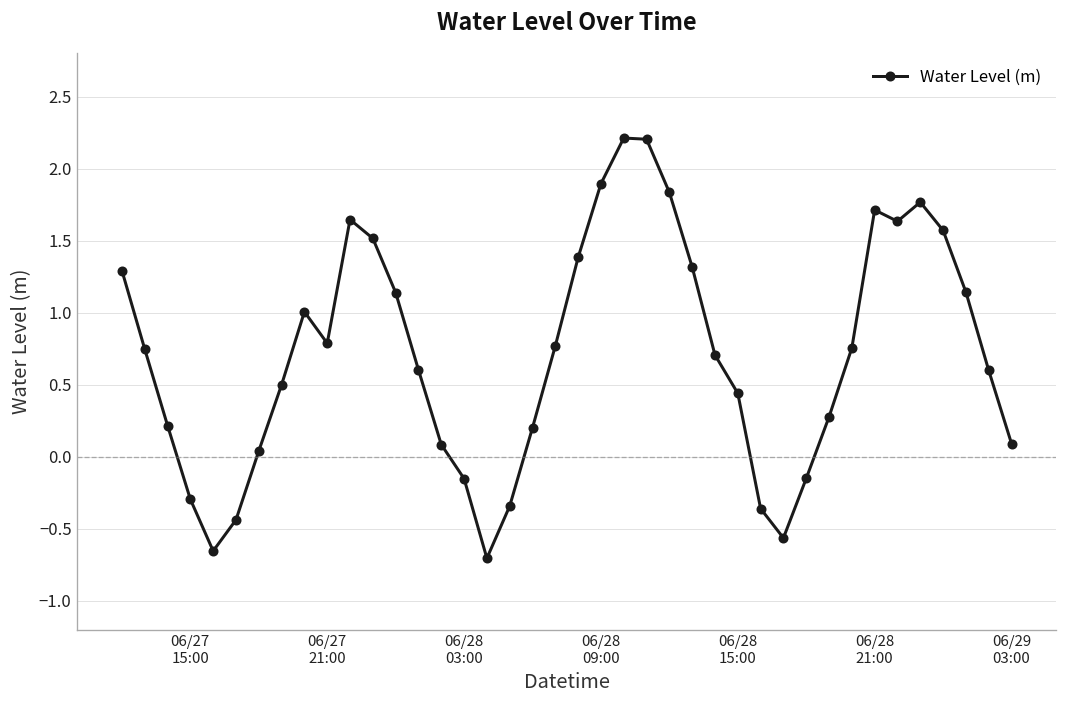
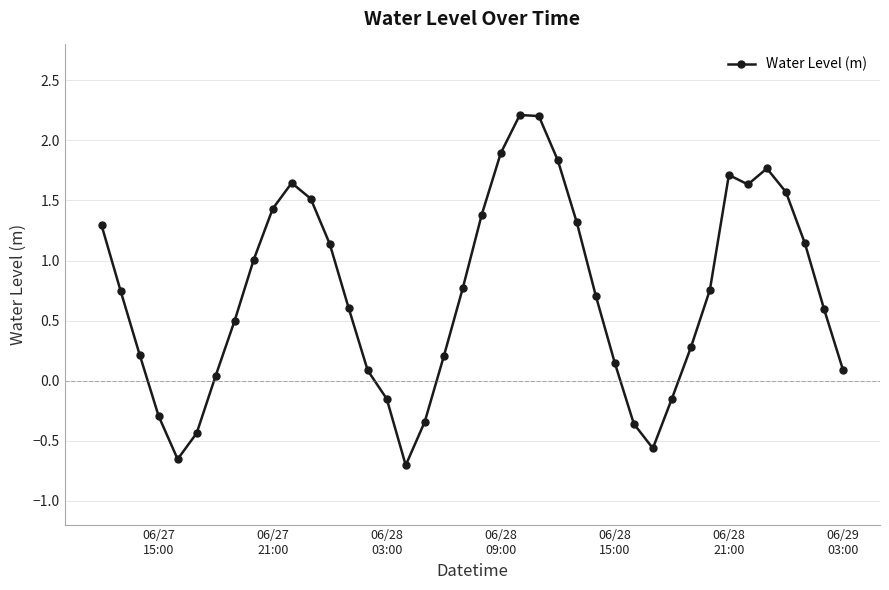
06/27 21:00: 0.79 -> 1.43
06/28 15:00: 0.44 -> 0.15
